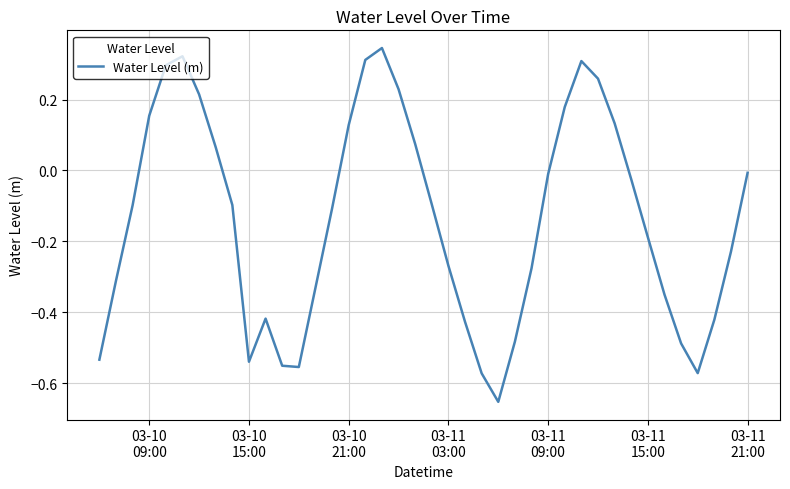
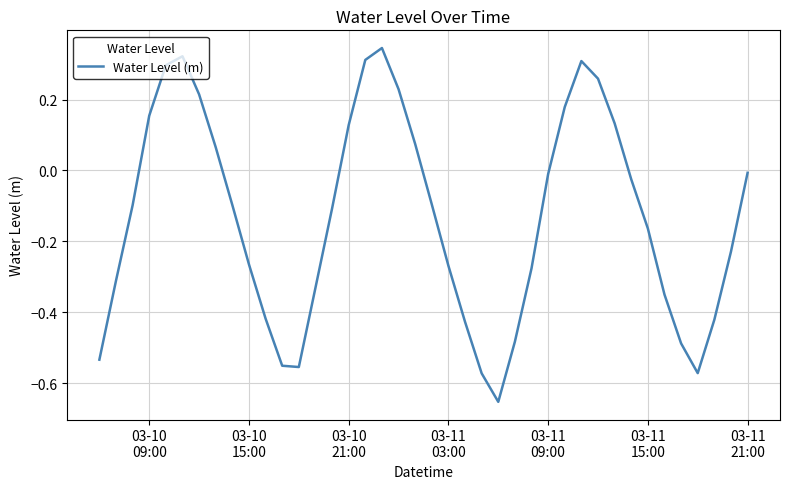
03-10 15:00: -0.54 -> -0.26
03-11 15:00: -0.19 -> -0.16
